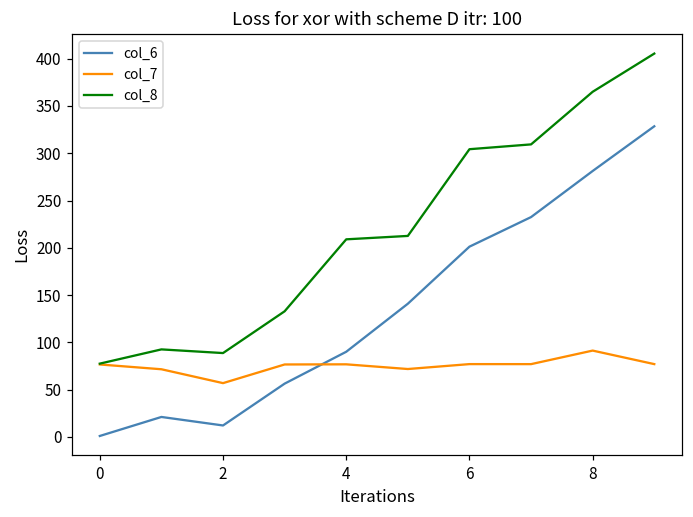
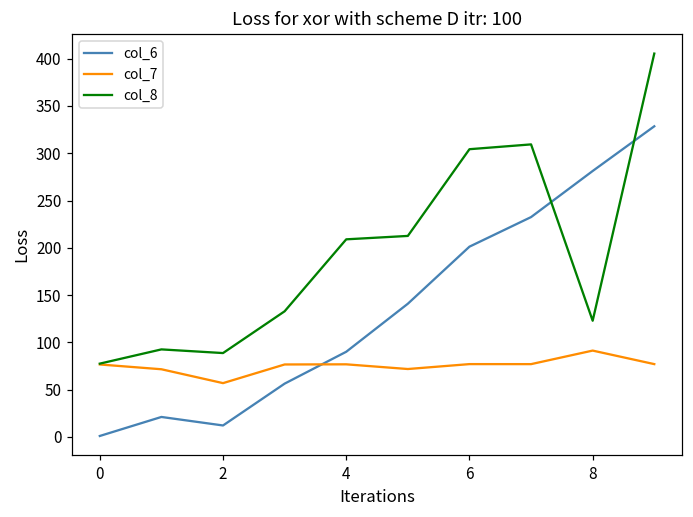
col_8, 8: 370 -> 120
